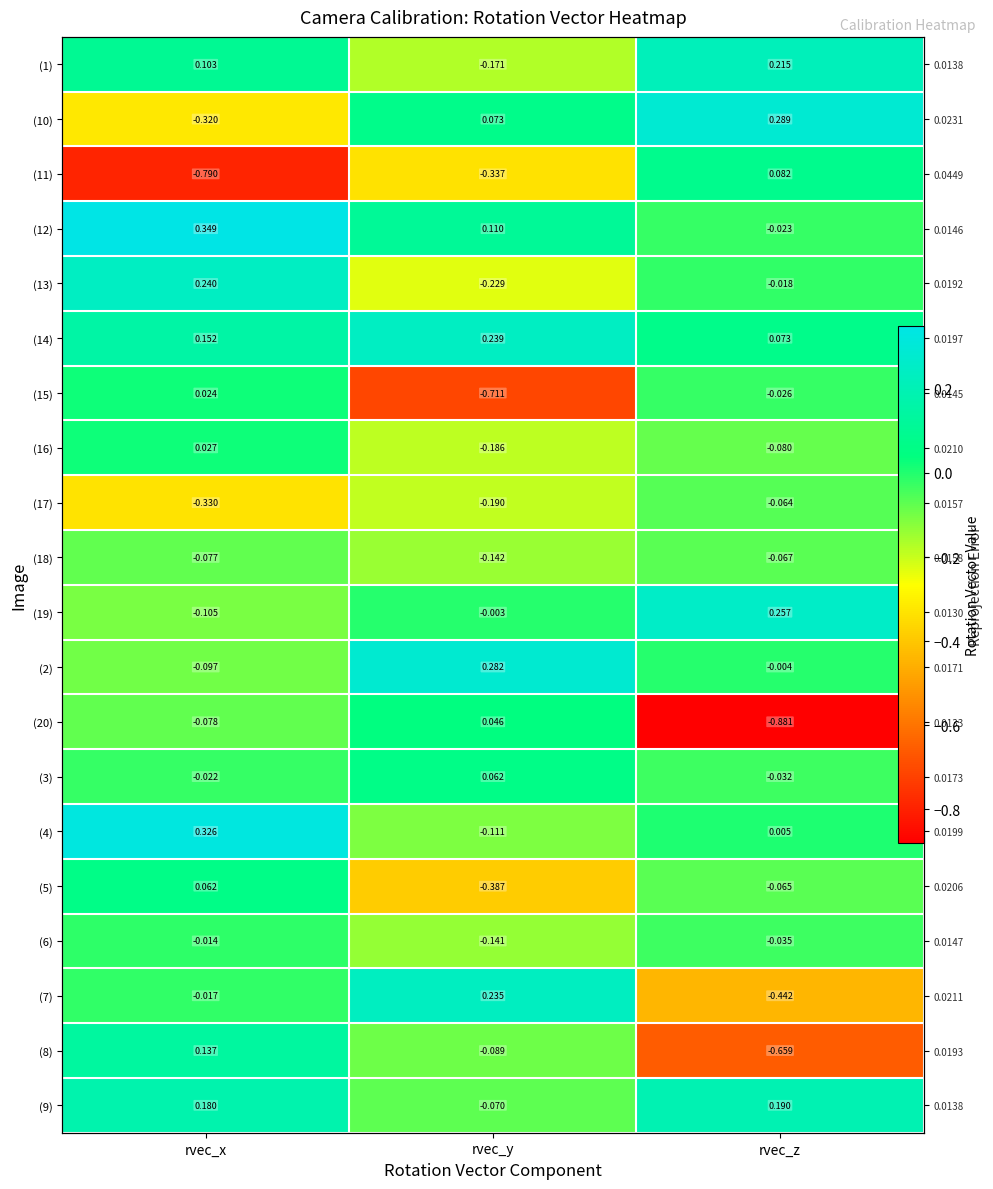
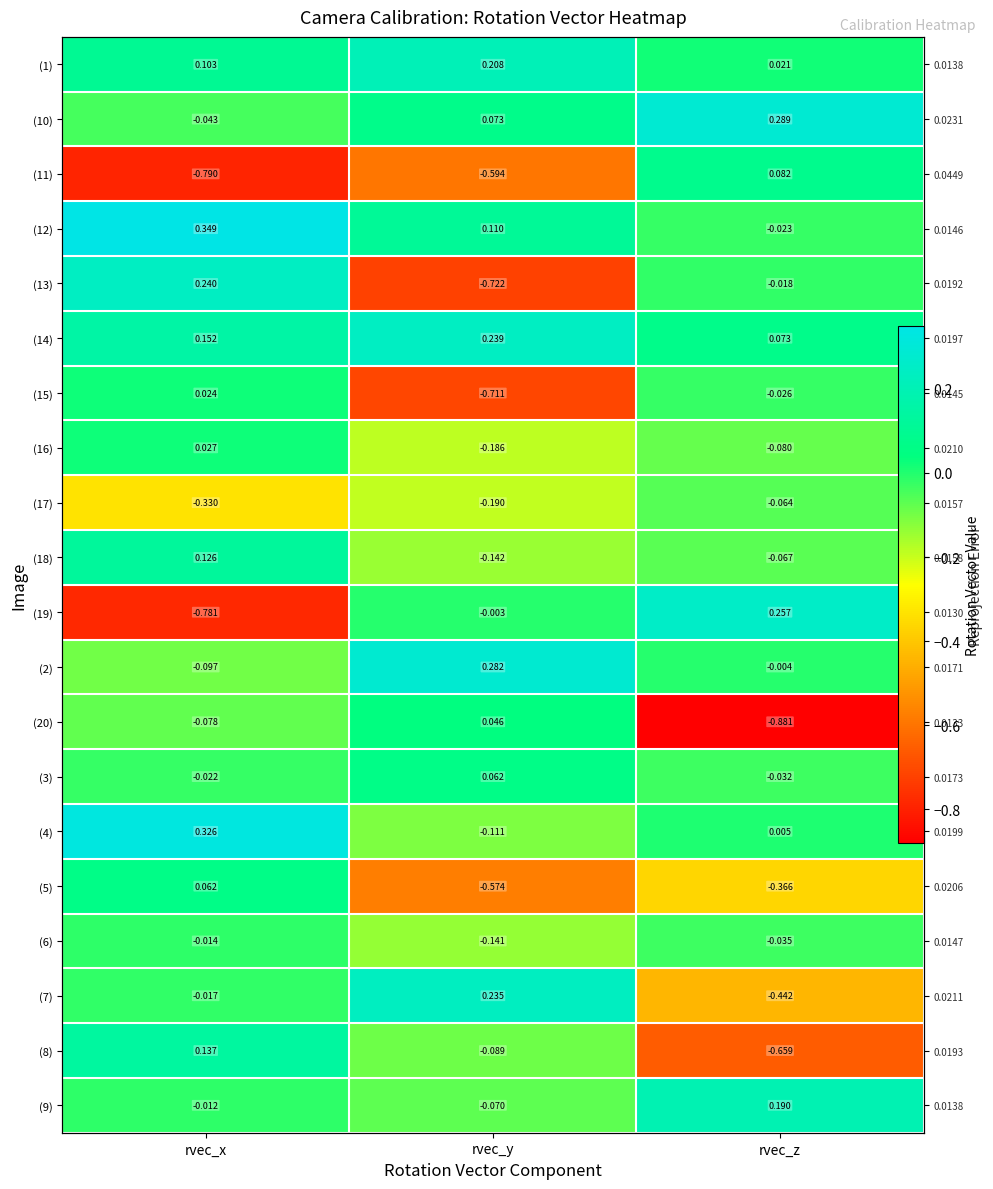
(1), rvec_y: -0.171 -> 0.208
(1), rvec_z: 0.215 -> 0.021
(10), rvec_x: -0.320 -> -0.043
(11), rvec_y: -0.337 -> -0.594
(13), rvec_y: -0.229 -> -0.722
(18), rvec_x: -0.077 -> 0.126
(19), rvec_x: -0.105 -> -0.781
(5), rvec_y: -0.387 -> -0.574
(5), rvec_z: -0.065 -> -0.366
(9), rvec_x: 0.180 -> -0.012
